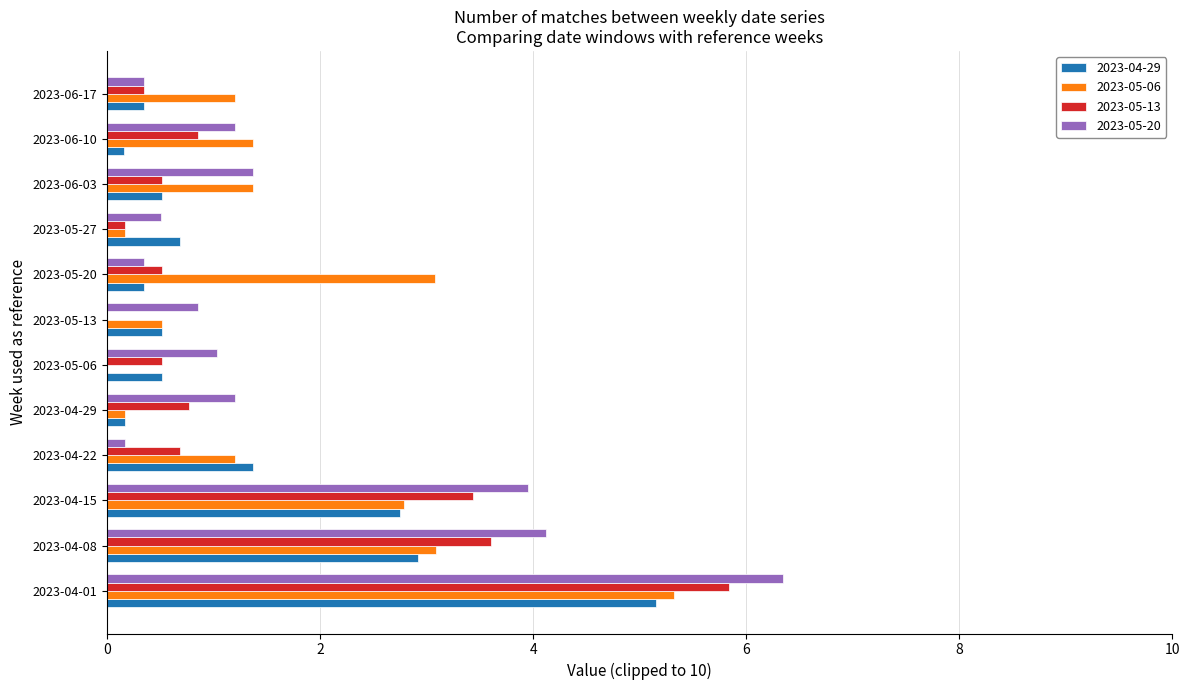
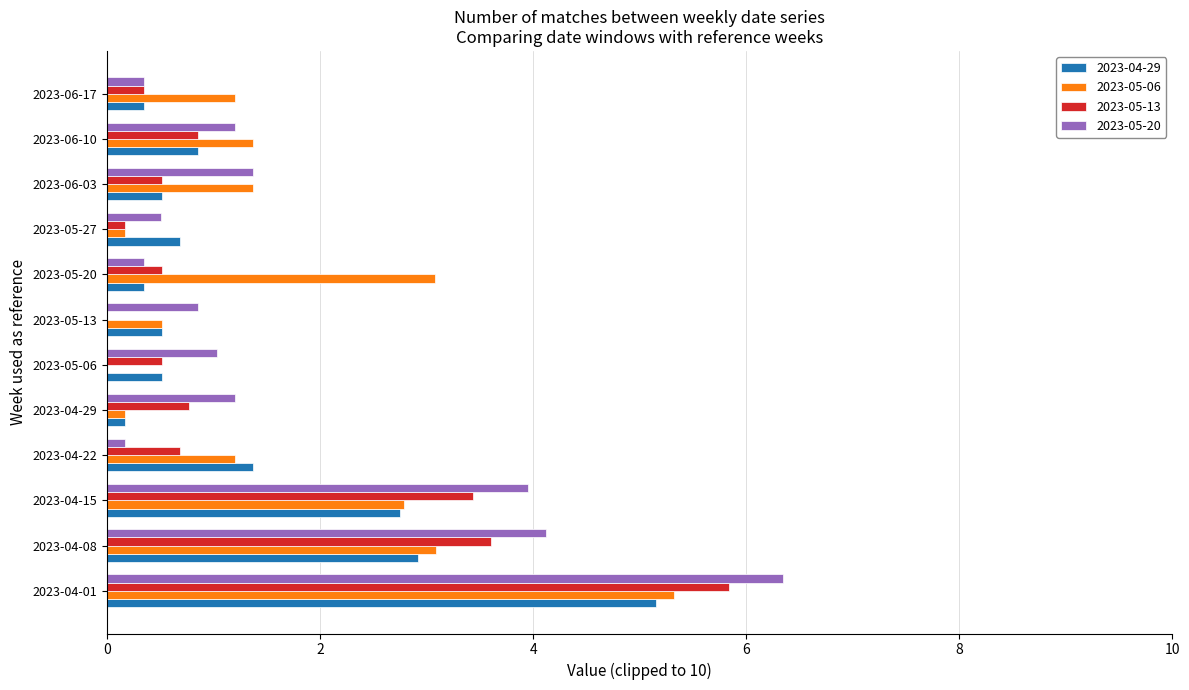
2023-04-29, 2023-06-10: 0.16 -> 0.86
